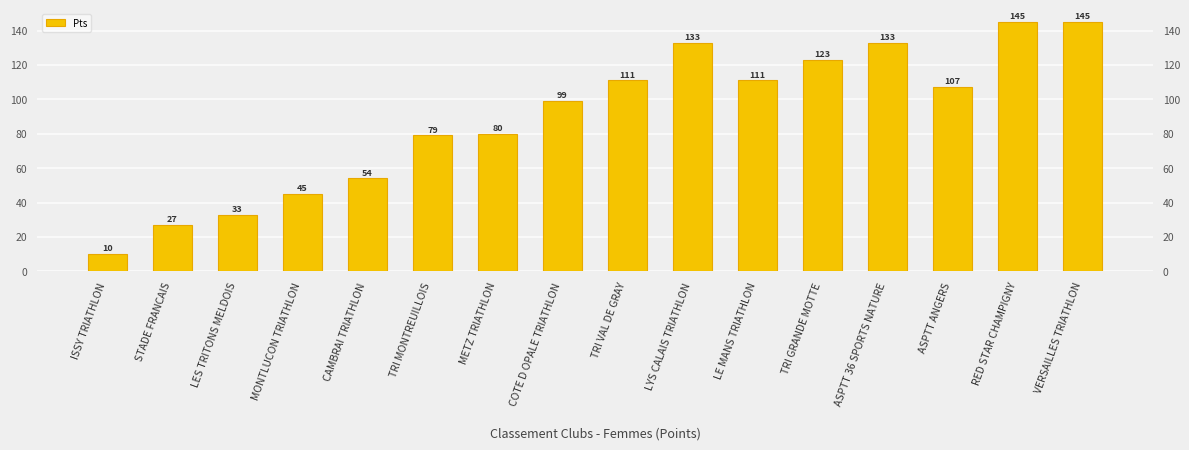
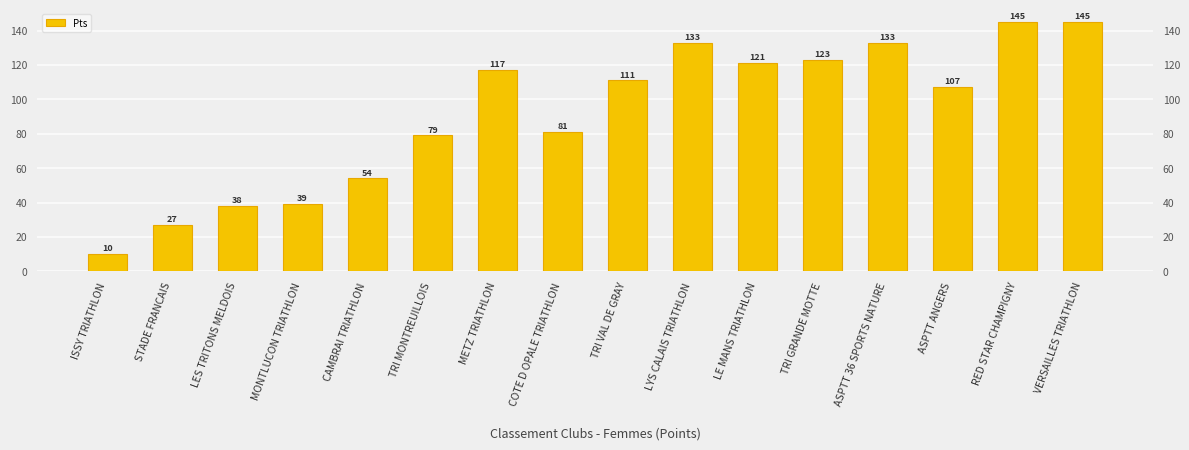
LES TRITONS MELDOIS: 33 -> 38
MONTLUCON TRIATHLON: 45 -> 39
METZ TRIATHLON: 80 -> 117
COTE D OPALE TRIATHLON: 99 -> 81
LE MANS TRIATHLON: 111 -> 121
